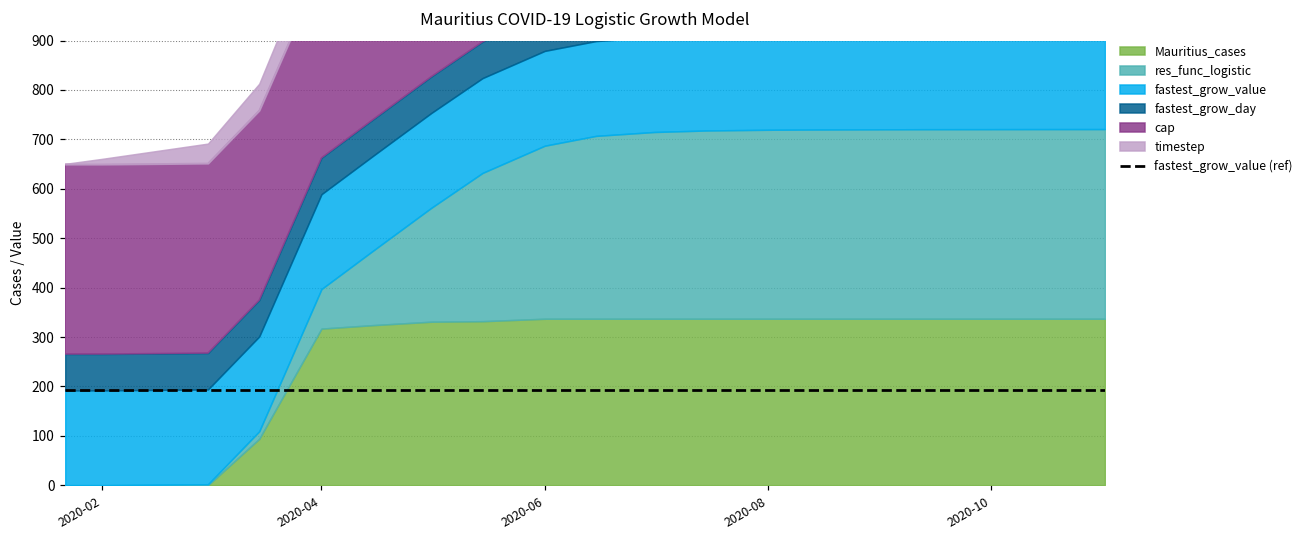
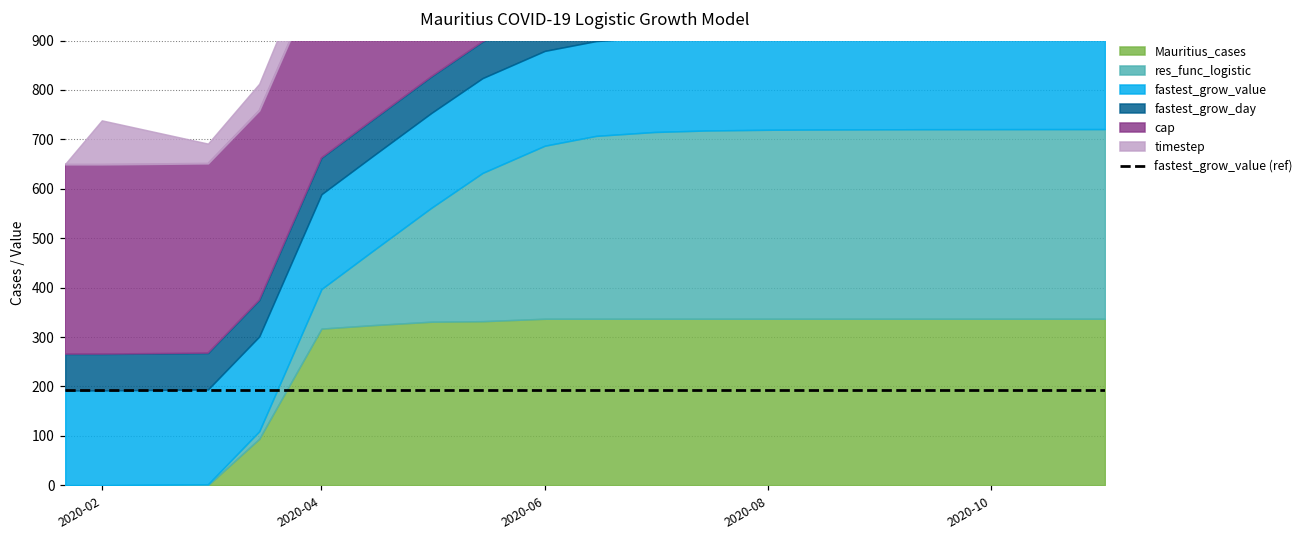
timestep, 2020-02: 10 -> 90
